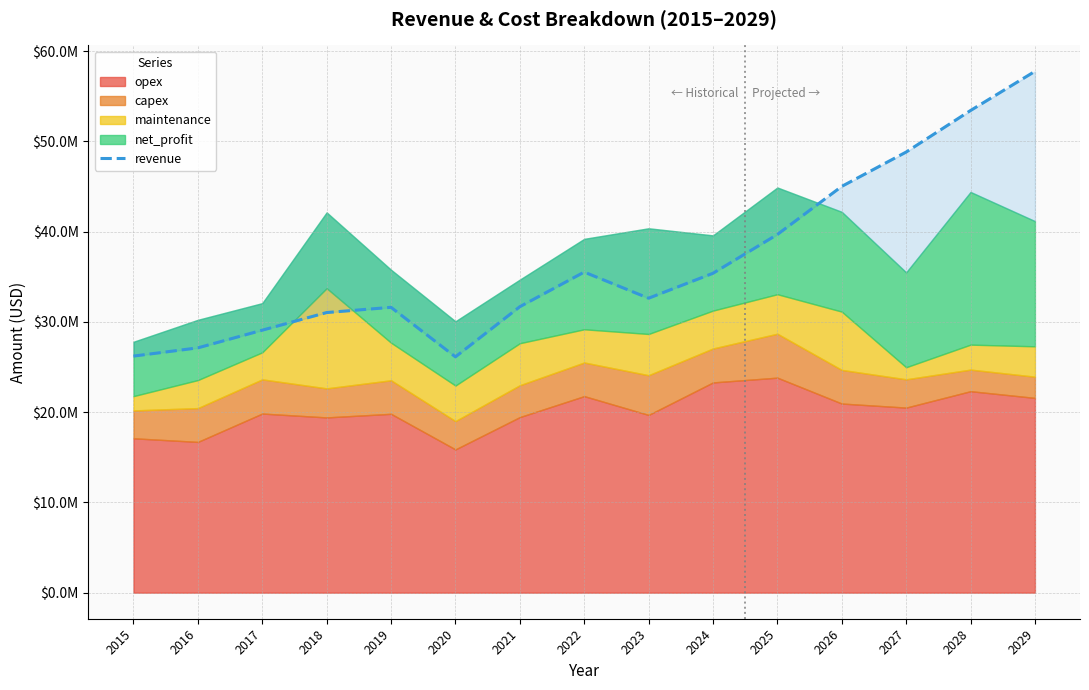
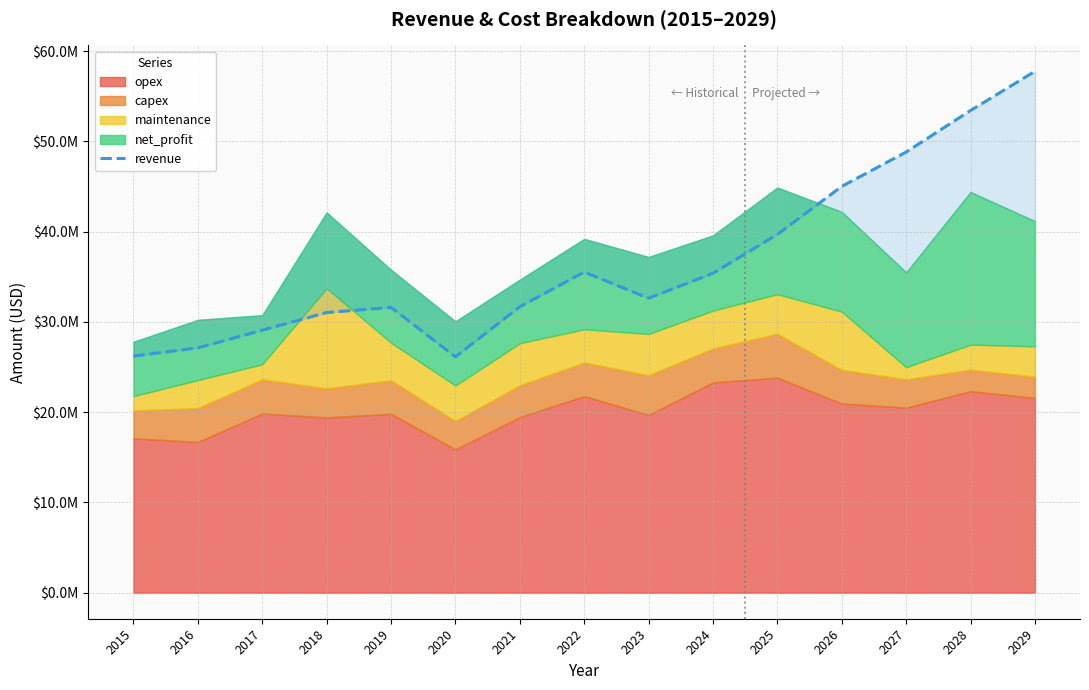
maintenance, 2017: $3000000 -> $2000000
net_profit, 2023: $12000000 -> $9000000
